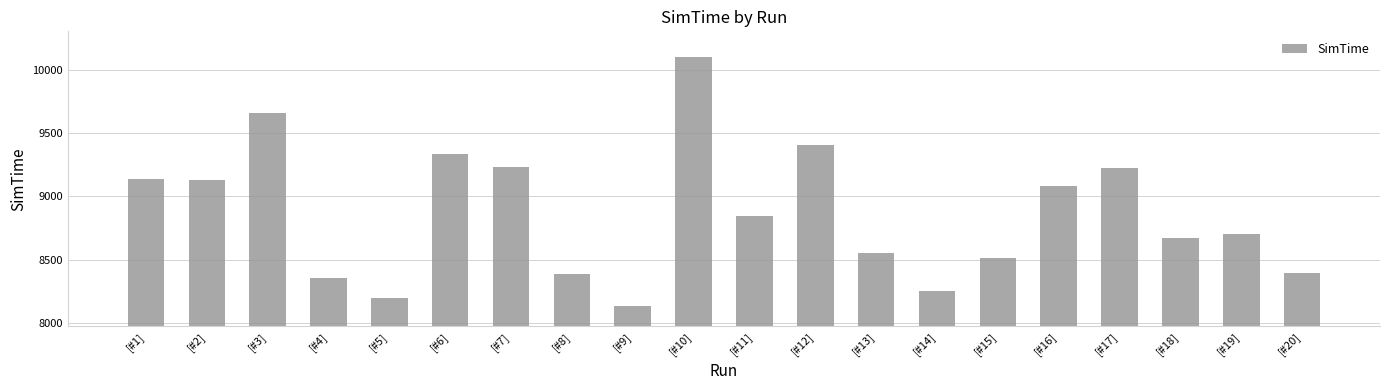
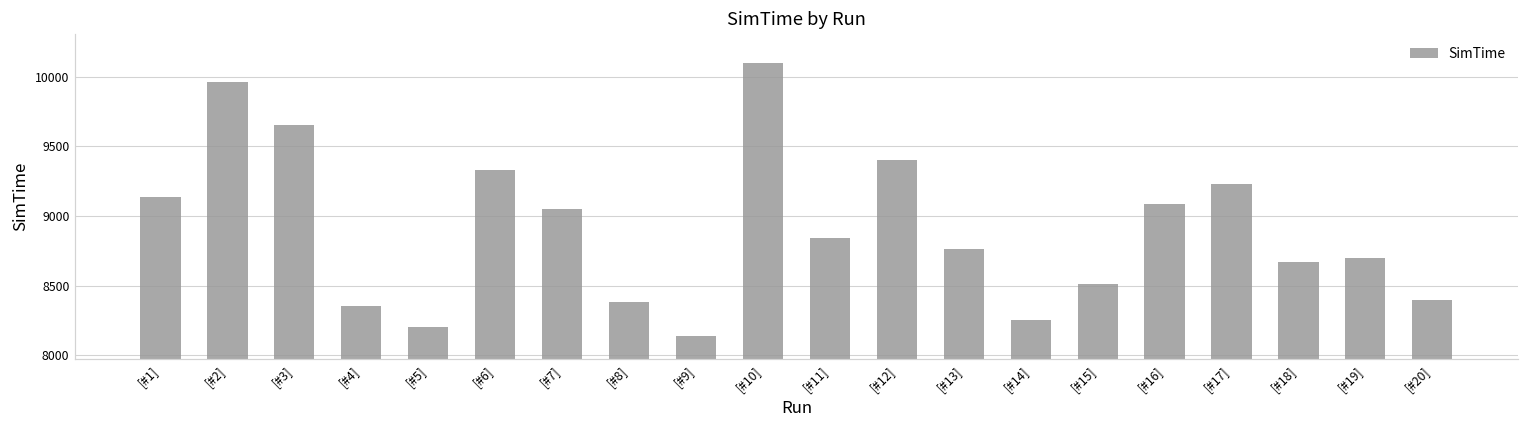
[#2]: 9130 -> 9970
[#7]: 9230 -> 9050
[#13]: 8550 -> 8760
